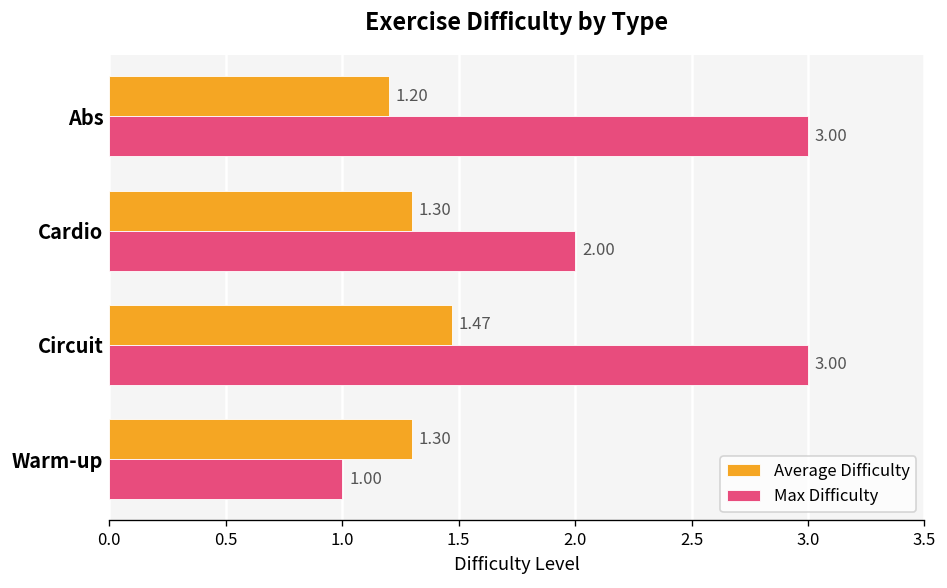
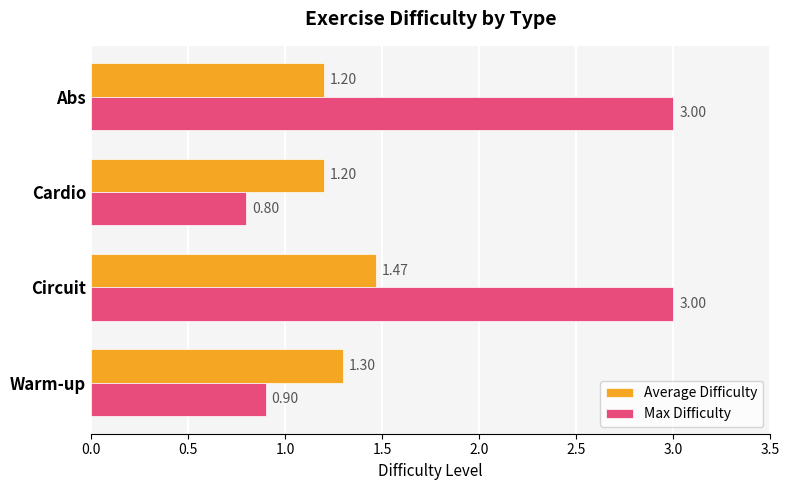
Average Difficulty, Cardio: 1.30 -> 1.20
Max Difficulty, Cardio: 2.00 -> 0.80
Max Difficulty, Warm-up: 1.00 -> 0.90
